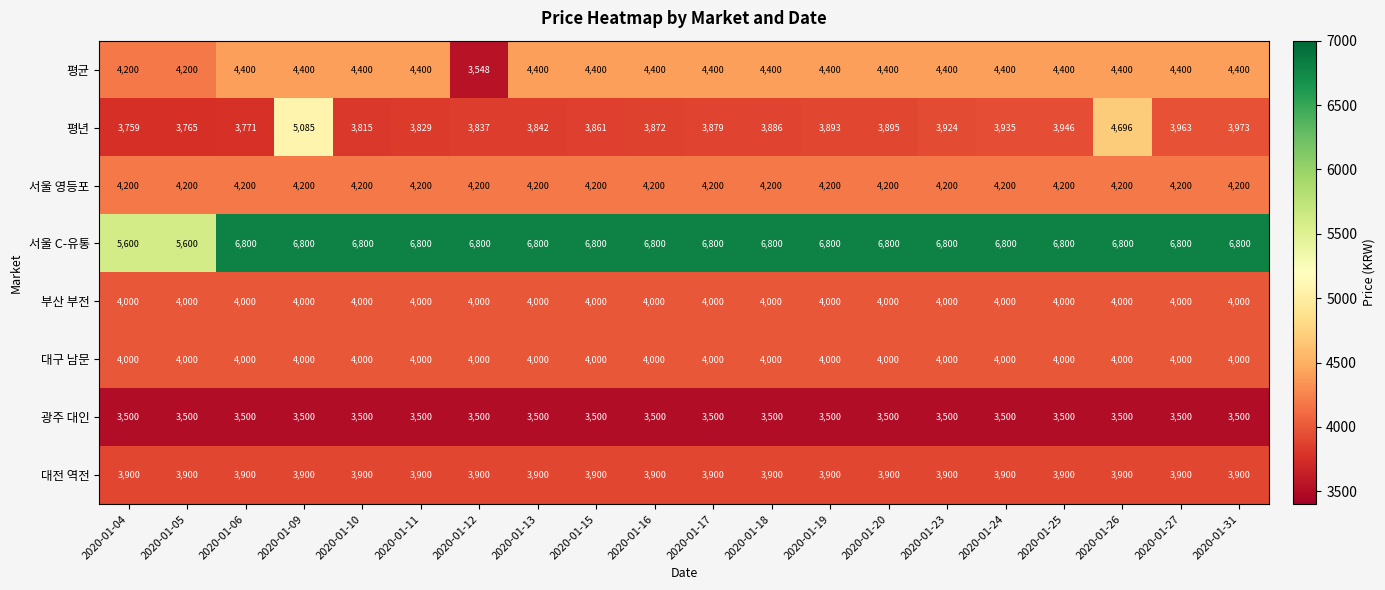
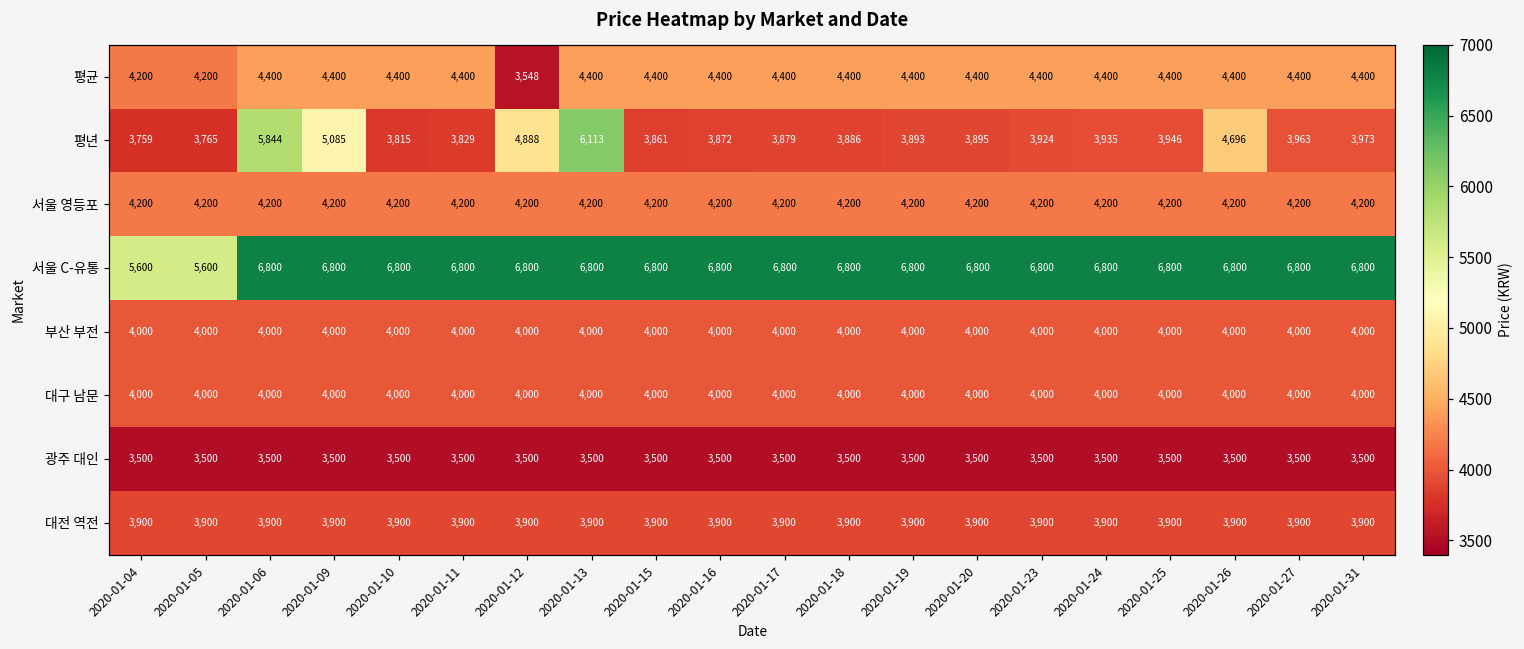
평년, 2020-01-06: 3,771 -> 5,844
평년, 2020-01-12: 3,837 -> 4,888
평년, 2020-01-13: 3,842 -> 6,113
